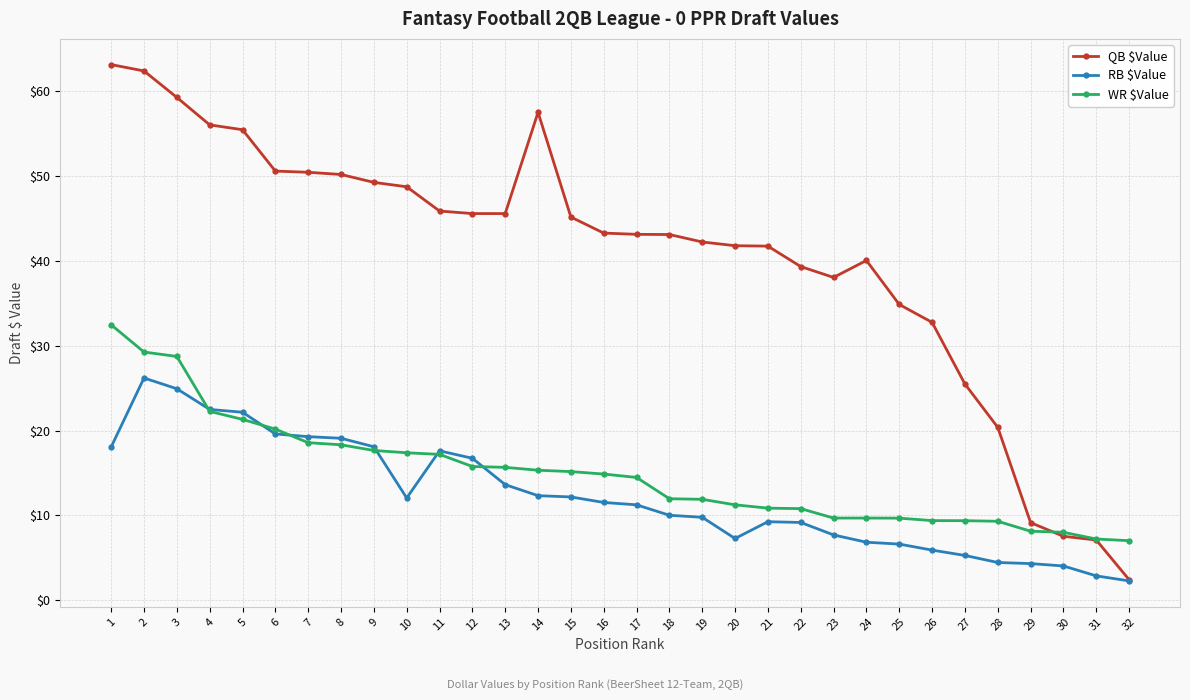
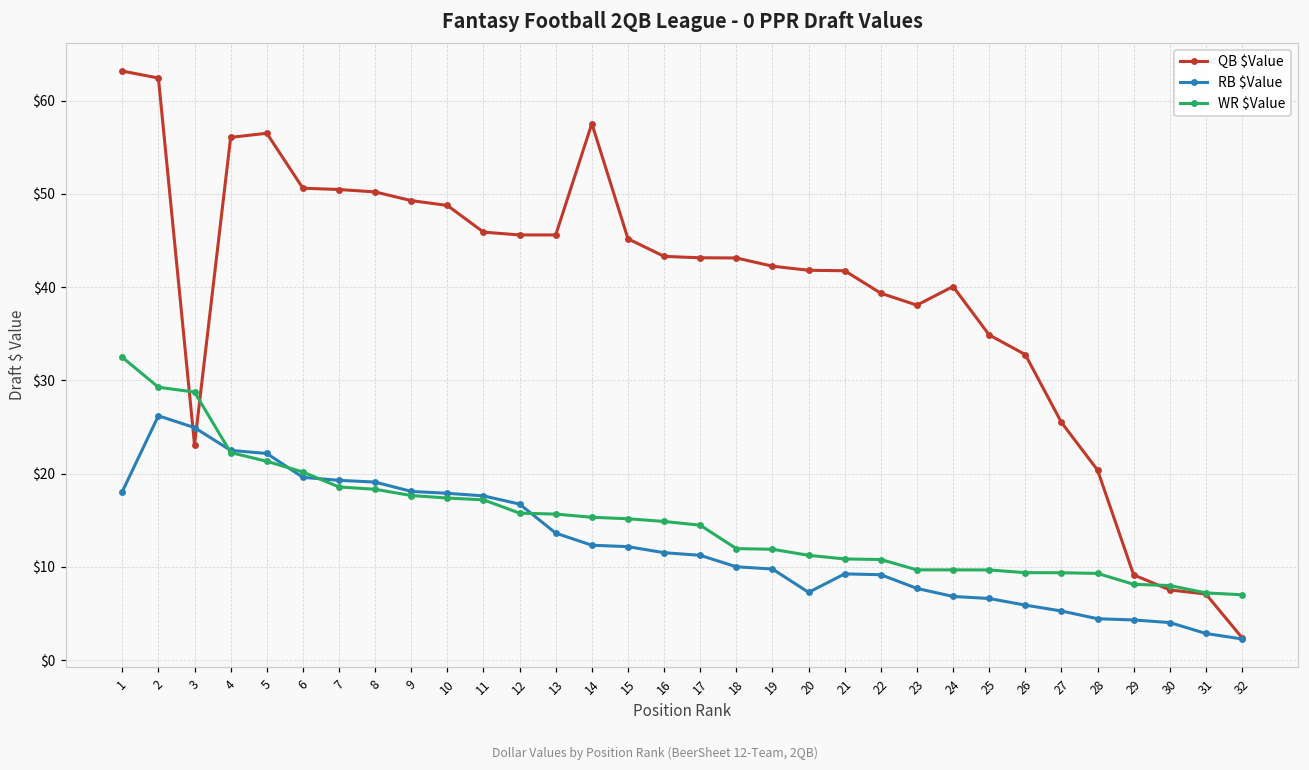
QB $Value, 3: $59 -> $23
QB $Value, 5: $55 -> $56
RB $Value, 10: $12 -> $18
